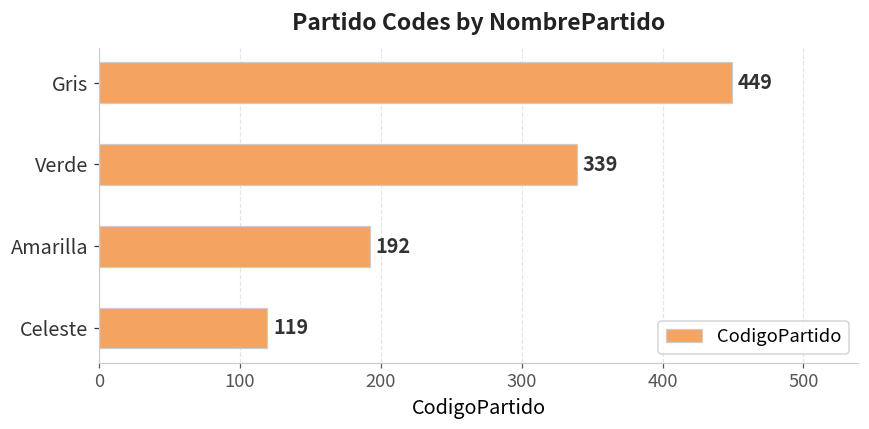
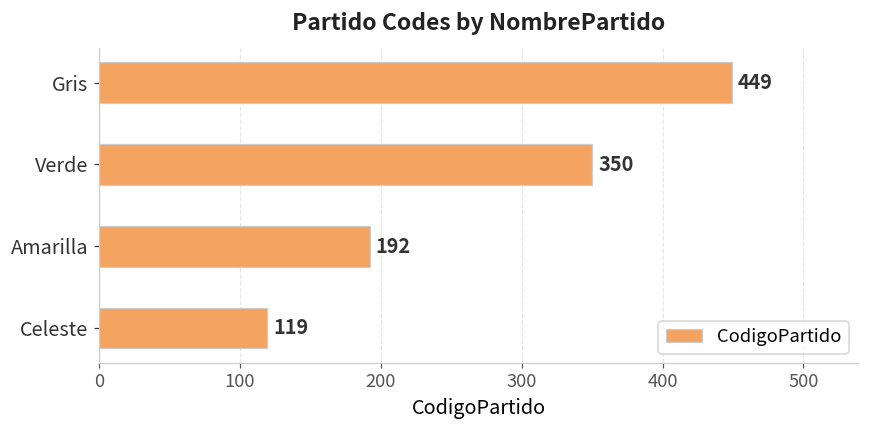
Verde: 339 -> 350
